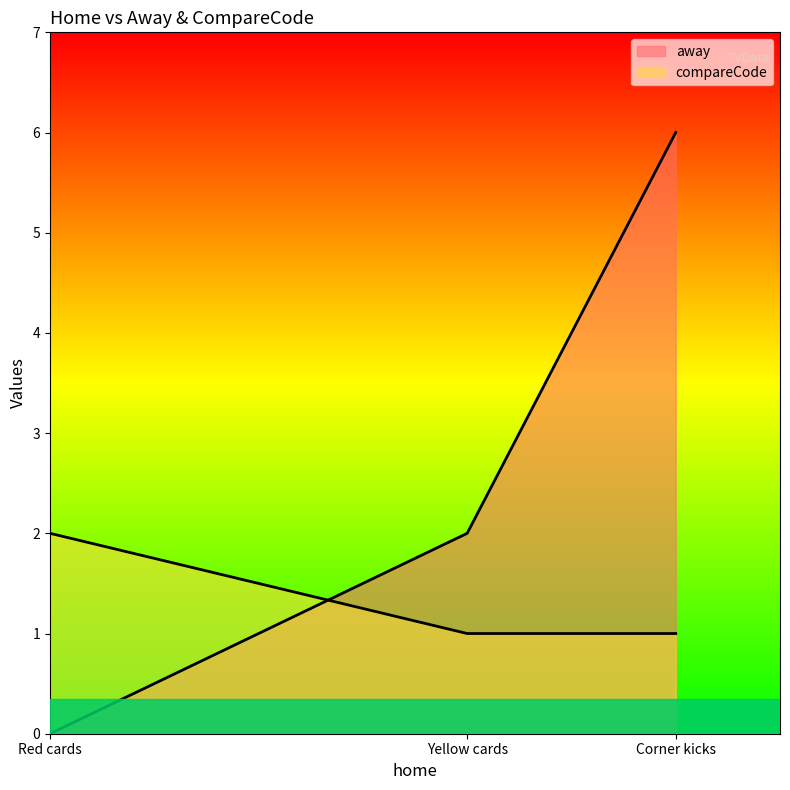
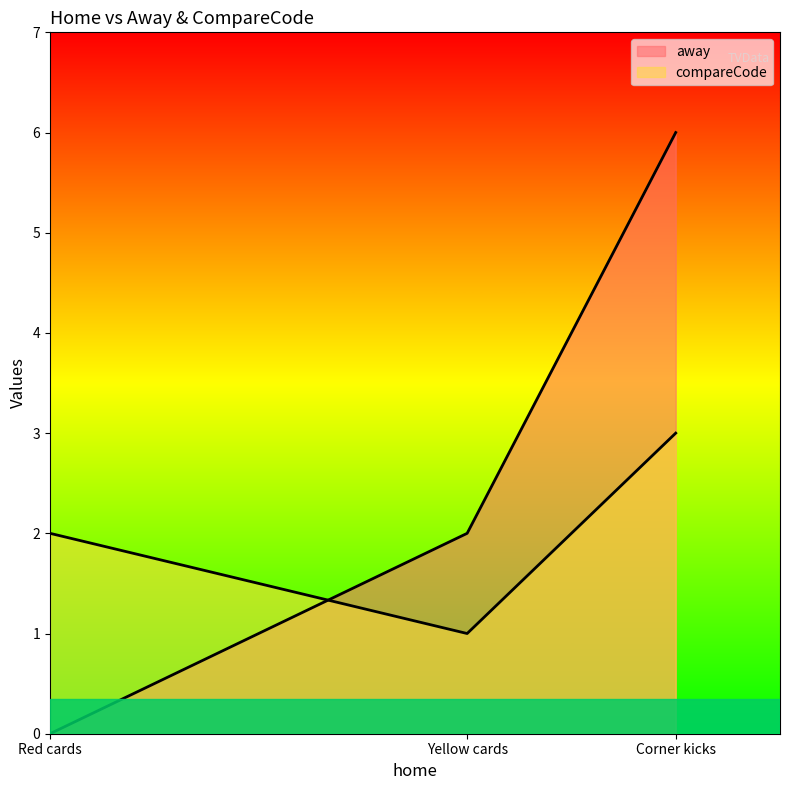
compareCode, Corner kicks: 1 -> 3
